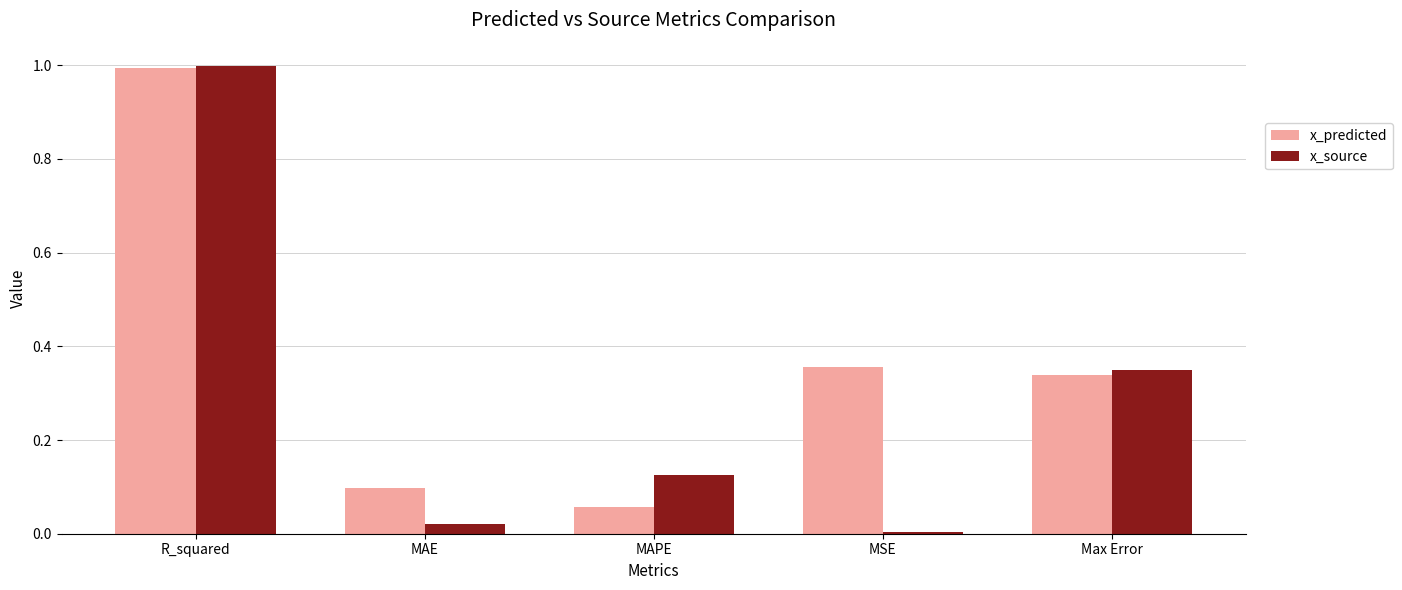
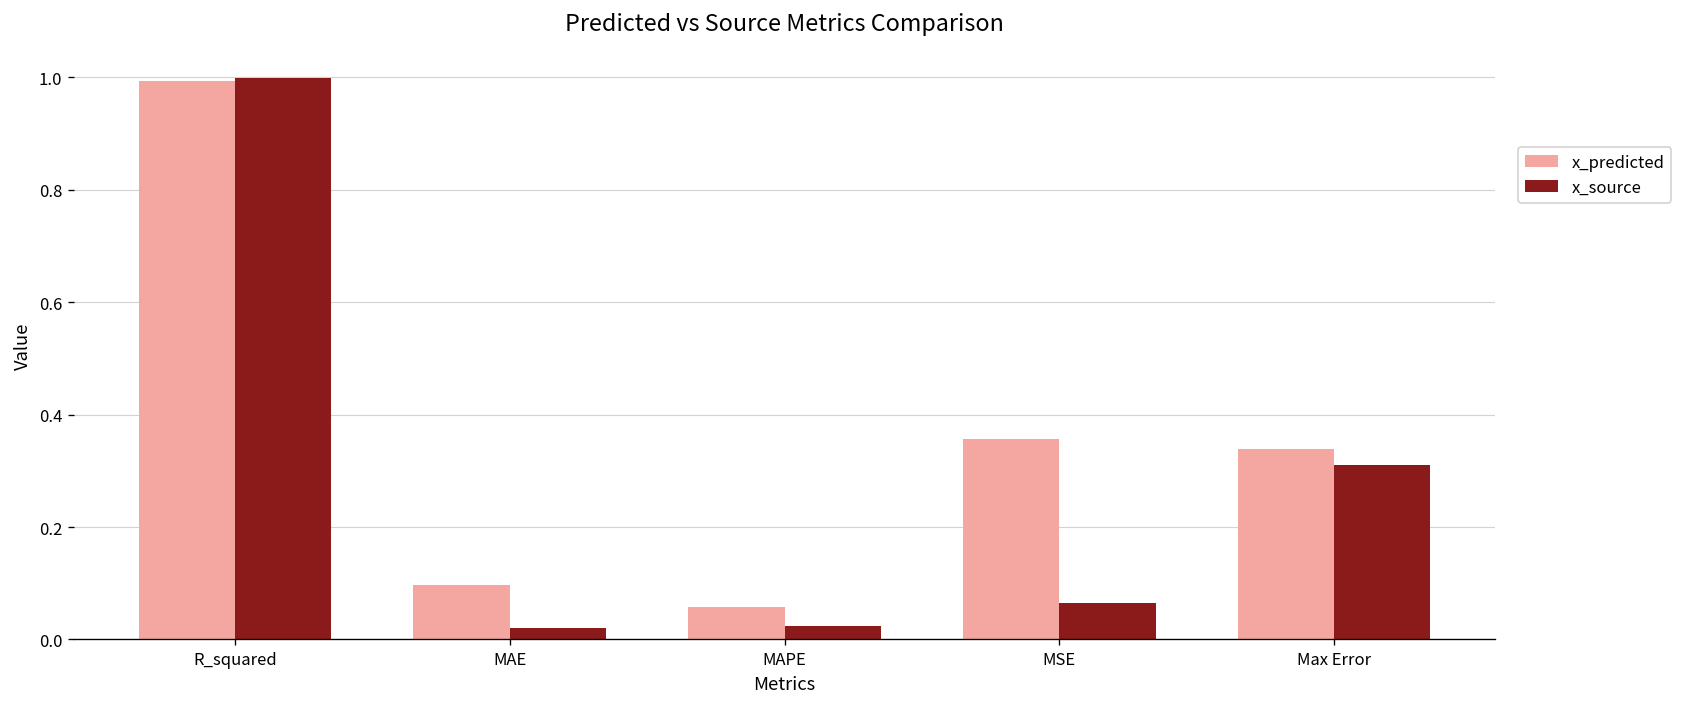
x_source, MAPE: 0.13 -> 0.02
x_source, MSE: 0.00 -> 0.07
x_source, Max Error: 0.35 -> 0.31
